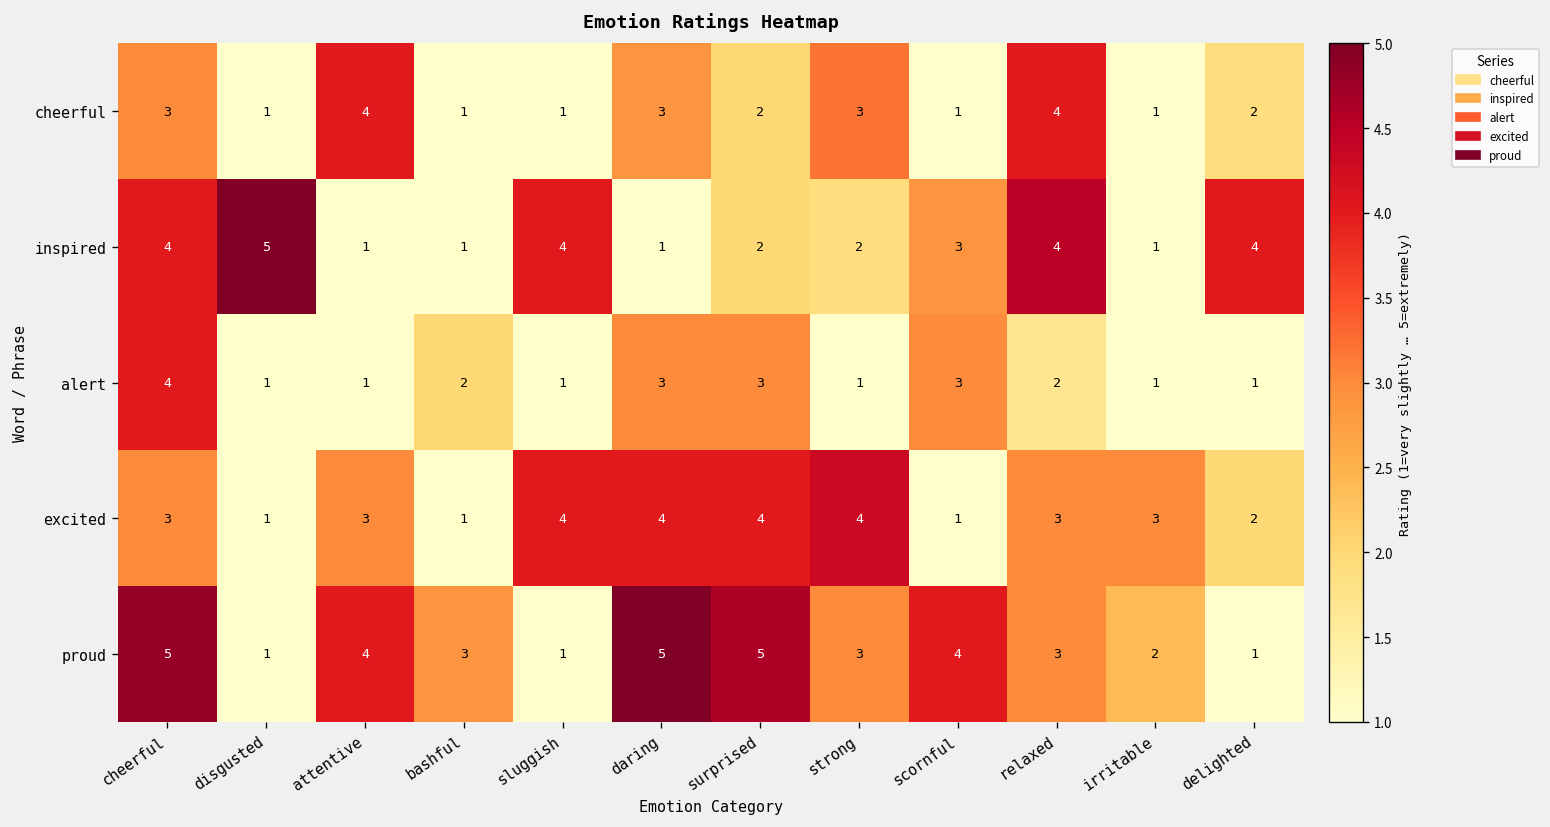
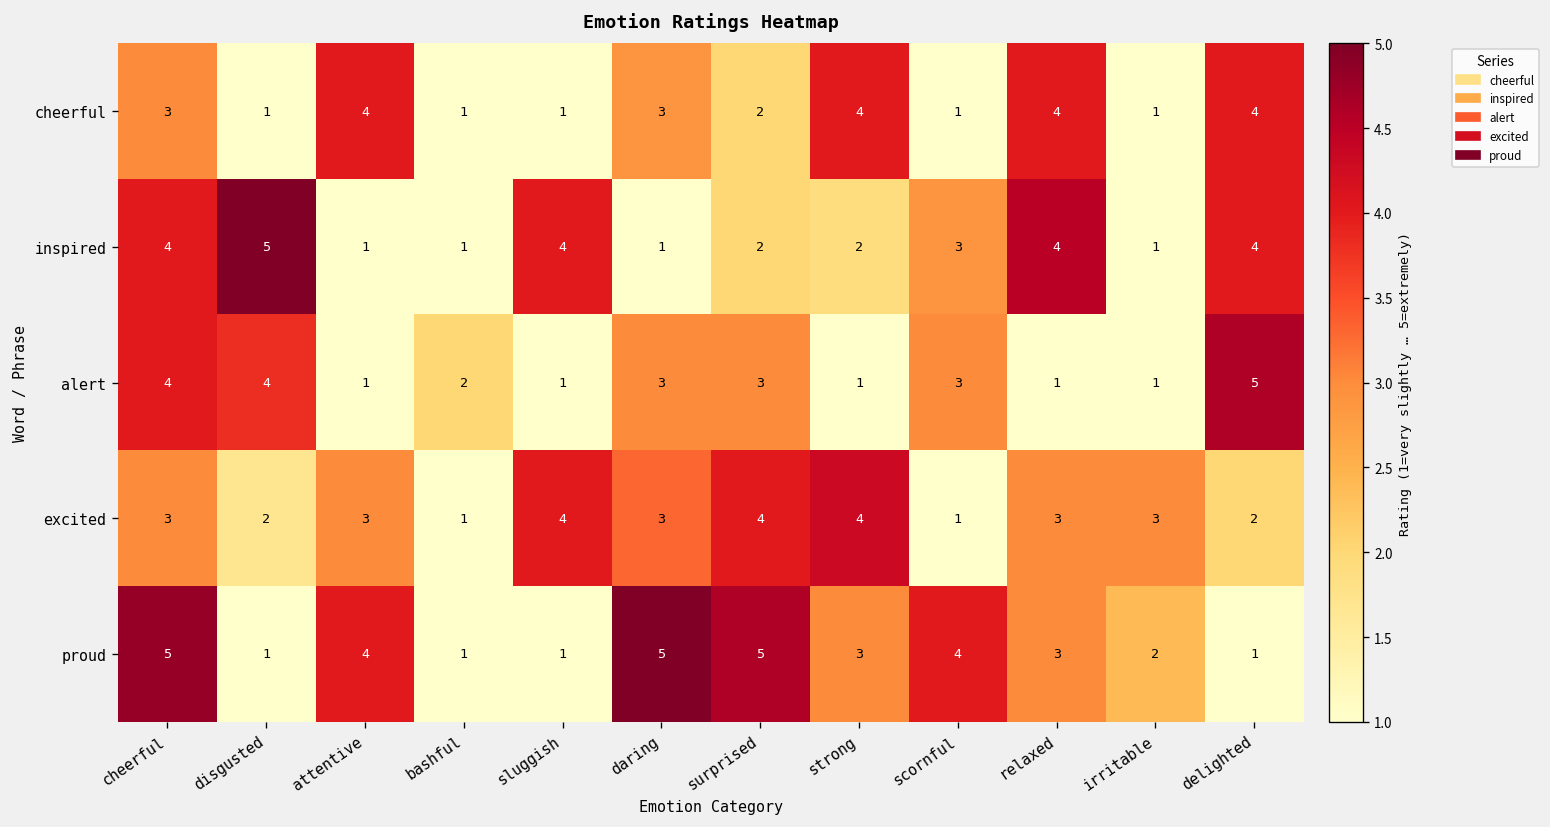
cheerful, strong: 3 -> 4
cheerful, delighted: 2 -> 4
alert, disgusted: 1 -> 4
alert, relaxed: 2 -> 1
alert, delighted: 1 -> 5
excited, disgusted: 1 -> 2
excited, daring: 4 -> 3
proud, bashful: 3 -> 1
